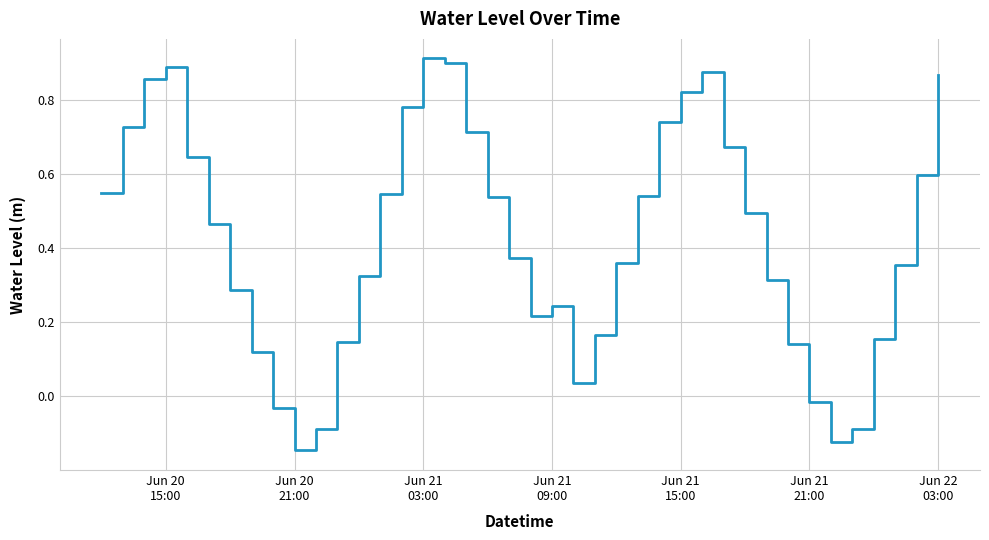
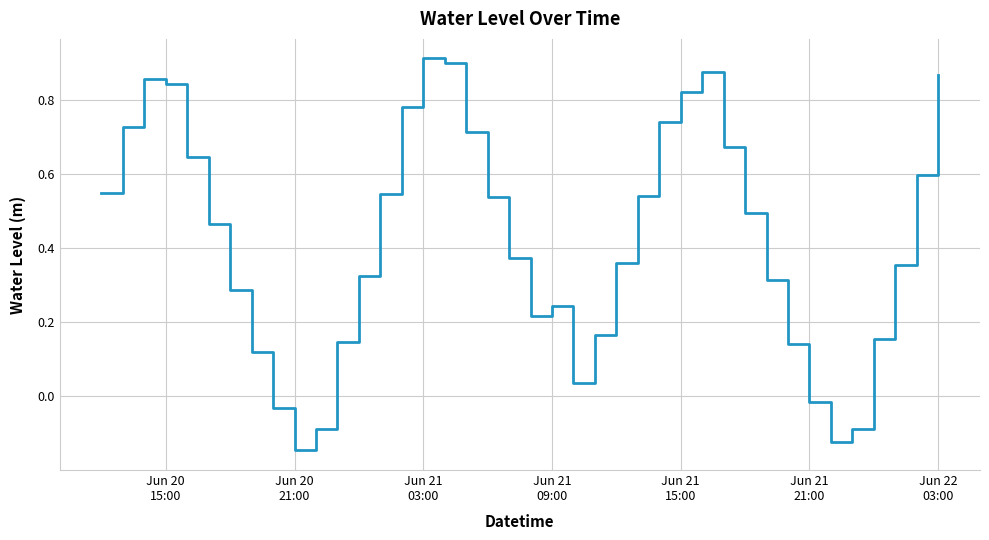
Jun 20 15:00: 0.89 -> 0.84
